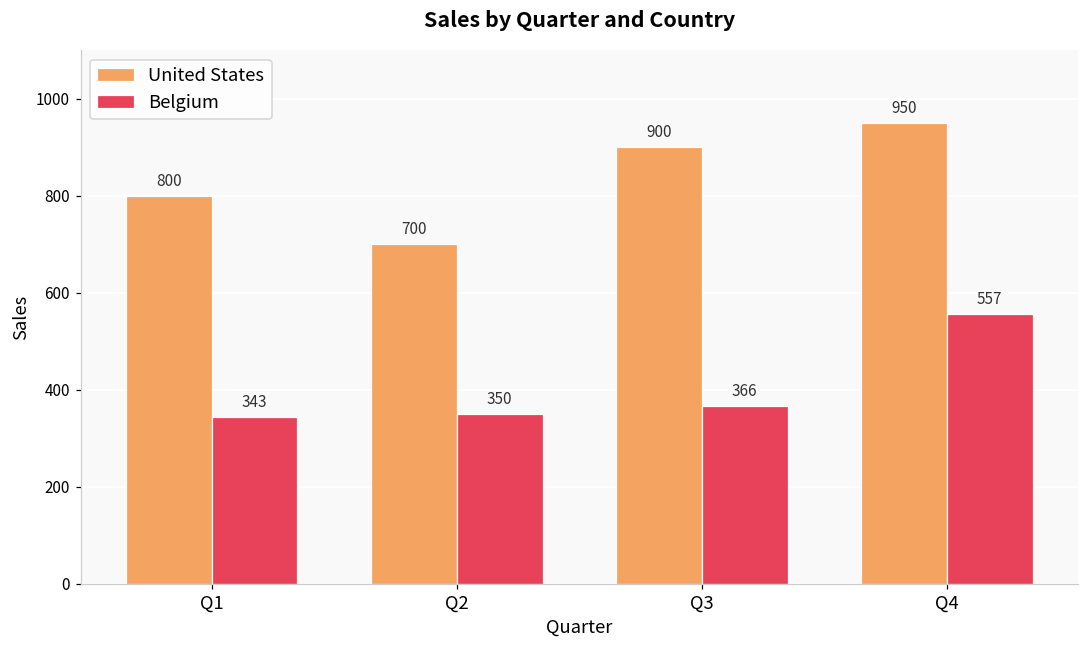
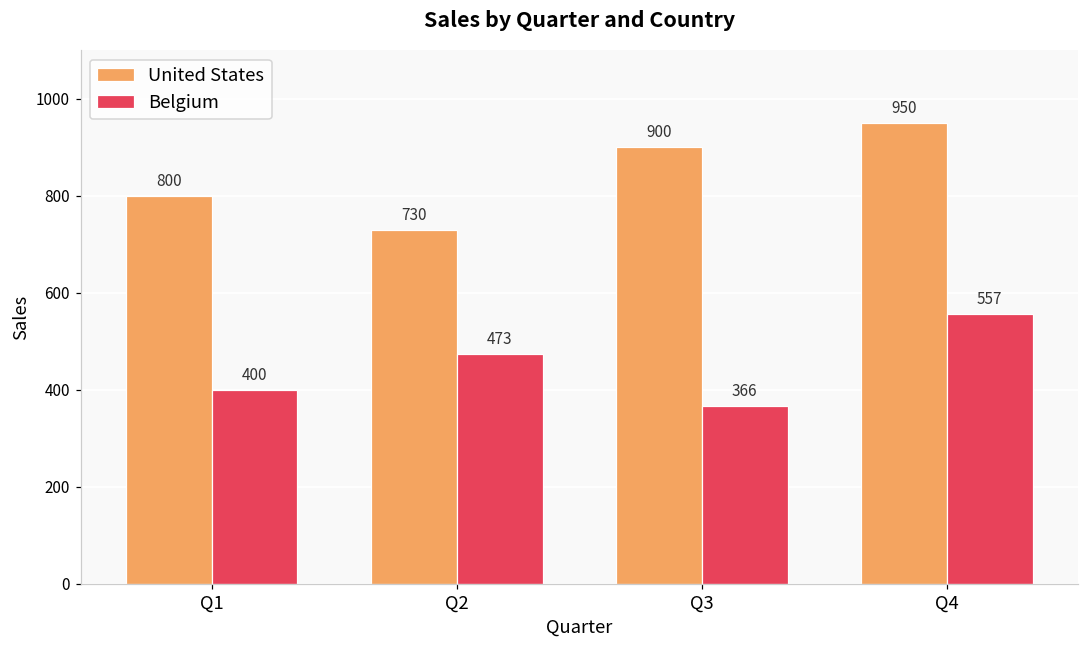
Belgium, Q1: 343 -> 400
United States, Q2: 700 -> 730
Belgium, Q2: 350 -> 473
